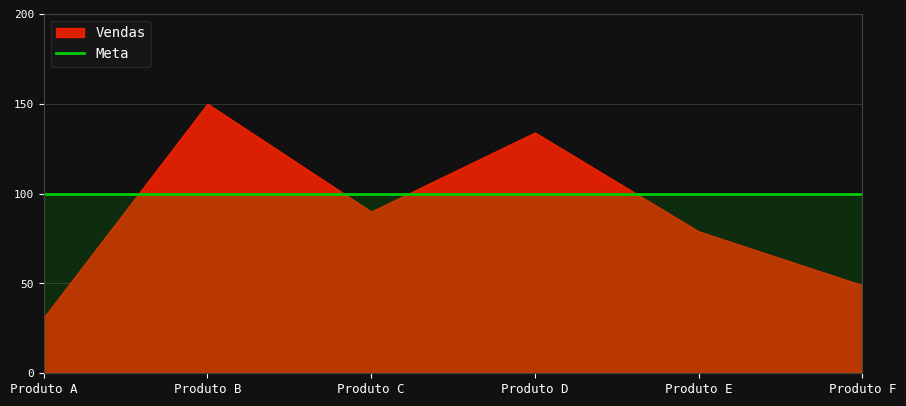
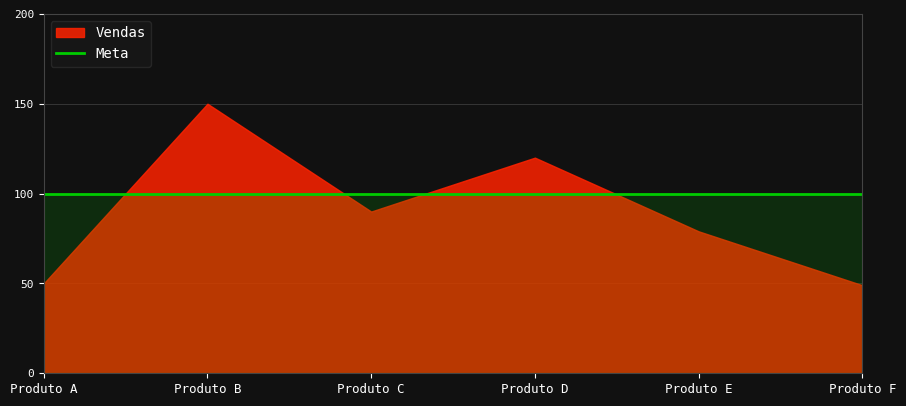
Vendas, Produto A: 31 -> 50
Vendas, Produto D: 134 -> 120
